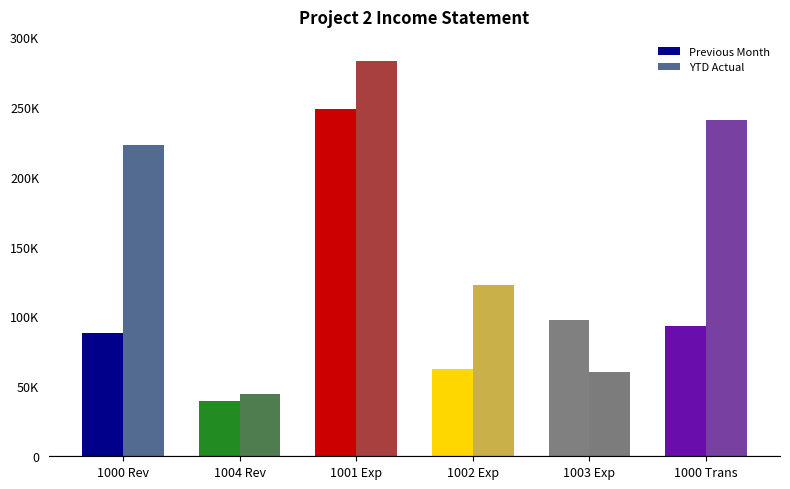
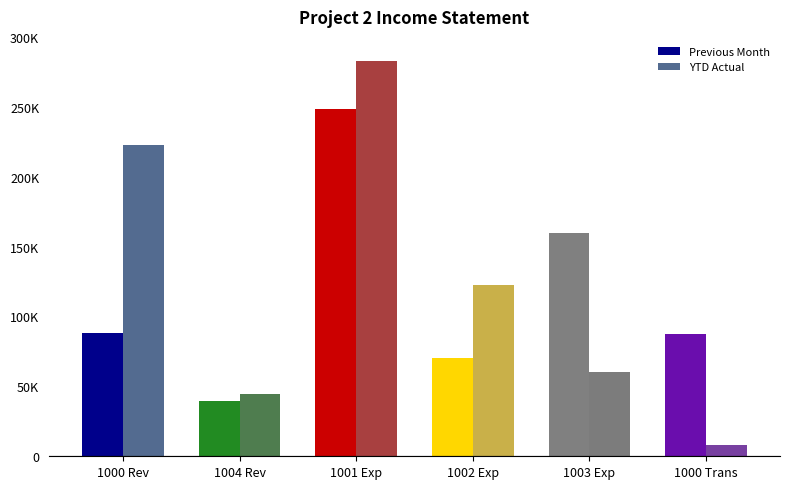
Previous Month, 1002 Exp: 63000 -> 71000
Previous Month, 1003 Exp: 97000 -> 160000
Previous Month, 1000 Trans: 93000 -> 88000
YTD Actual, 1000 Trans: 240000 -> 8000
